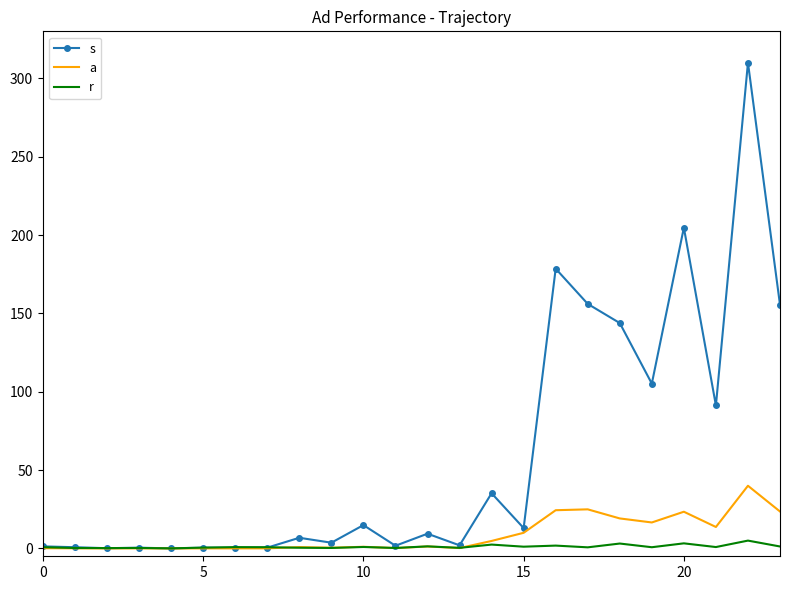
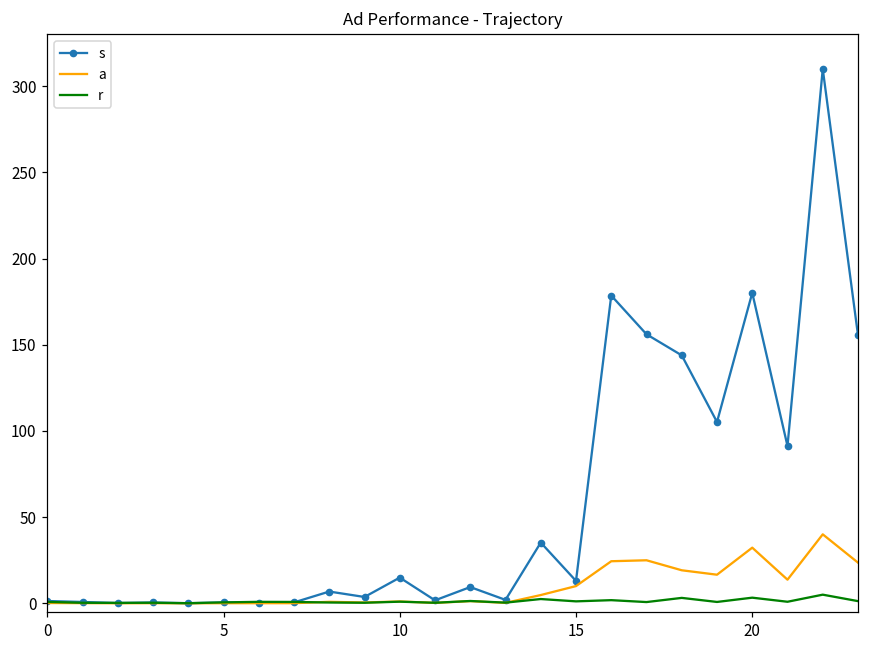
s, 20: 205 -> 180
a, 20: 23 -> 32
